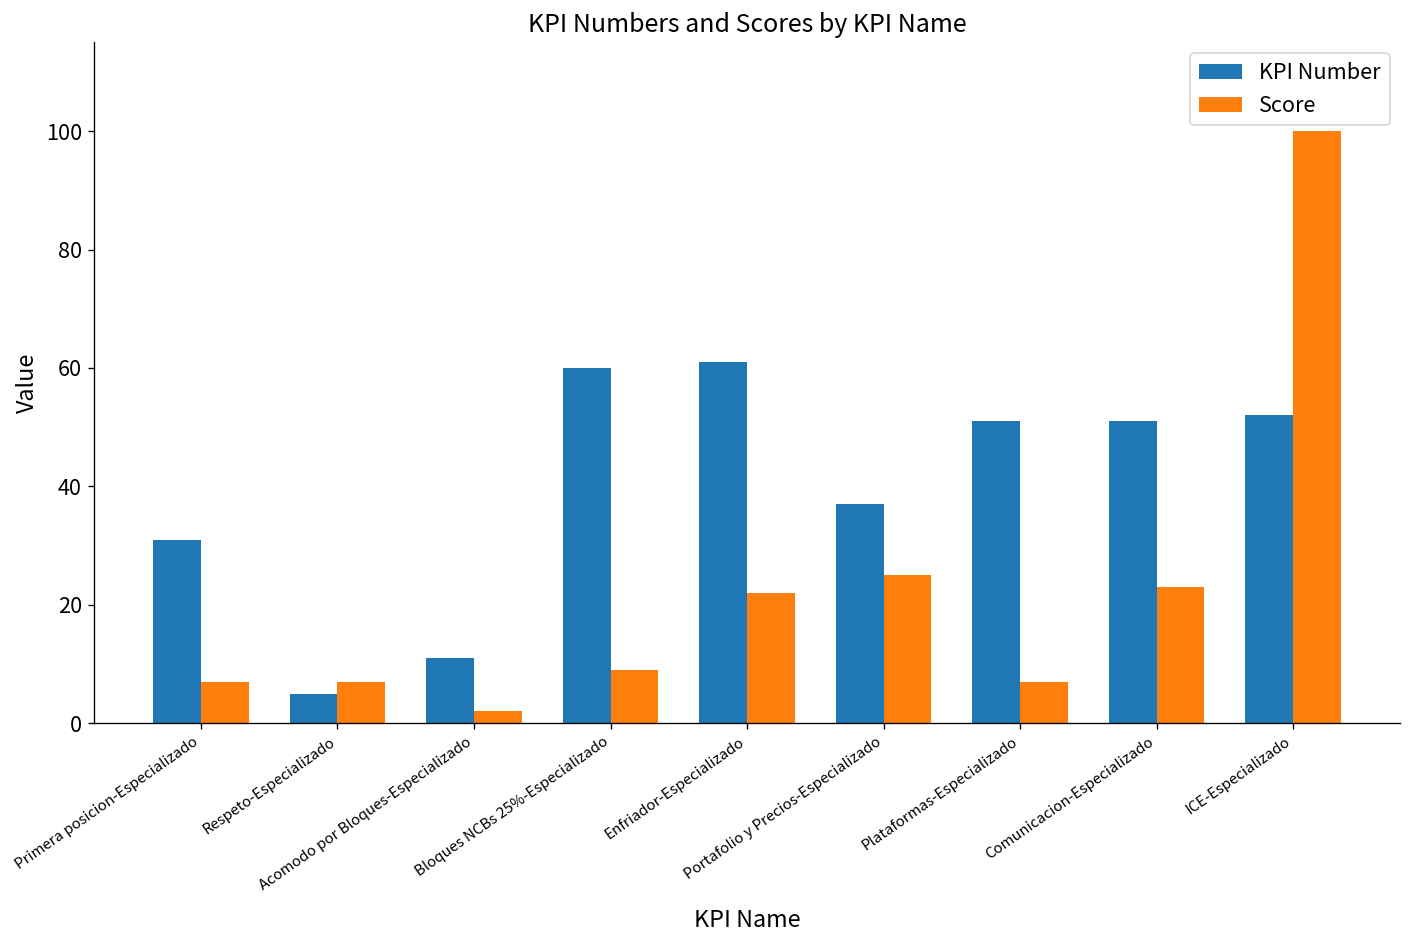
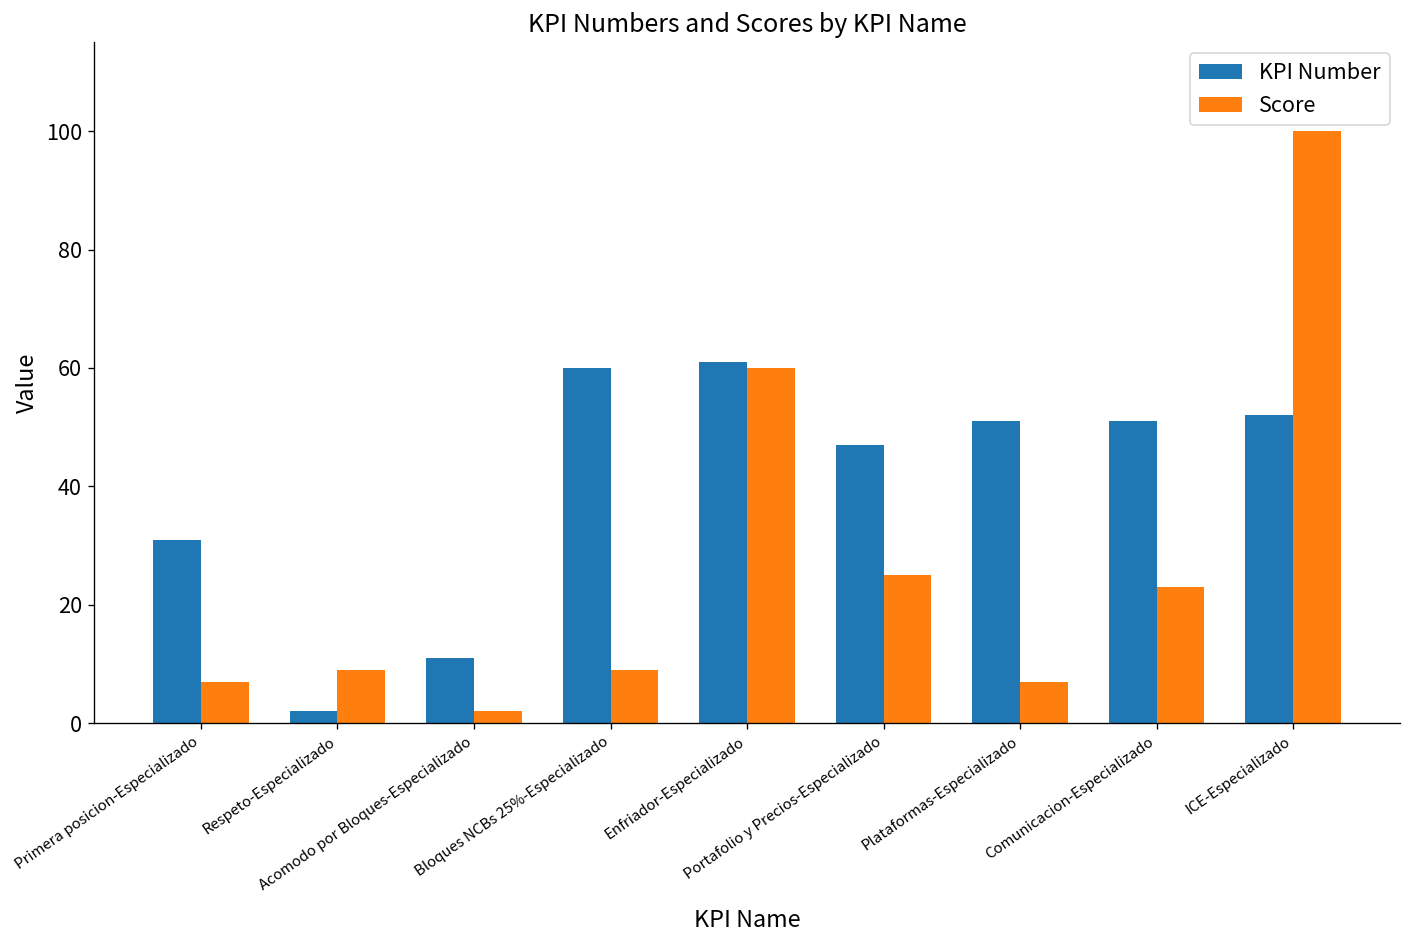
KPI Number, Respeto-Especializado: 5 -> 2
Score, Respeto-Especializado: 7 -> 9
Score, Enfriador-Especializado: 22 -> 60
KPI Number, Portafolio y Precios-Especializado: 37 -> 47
